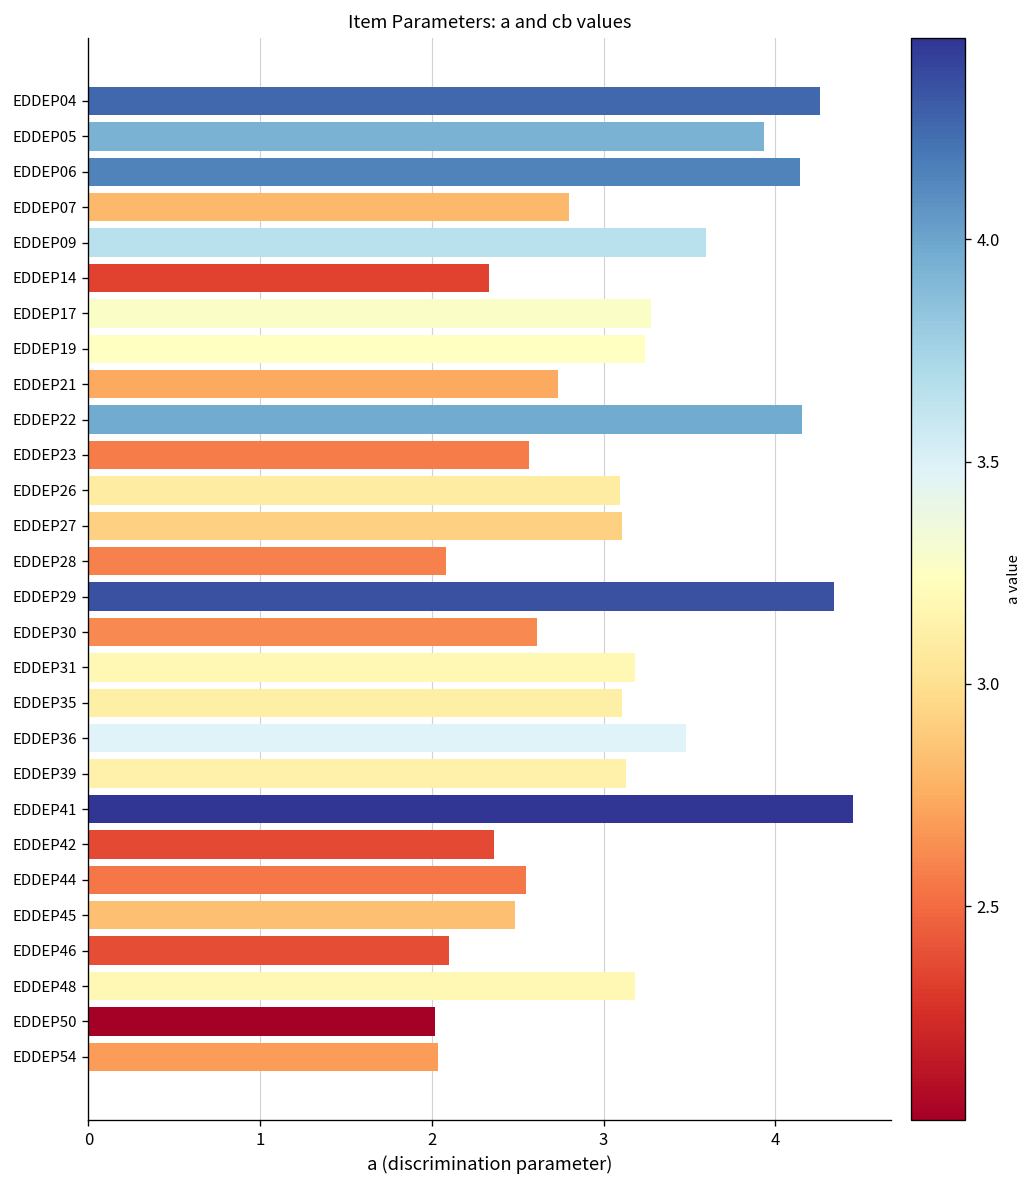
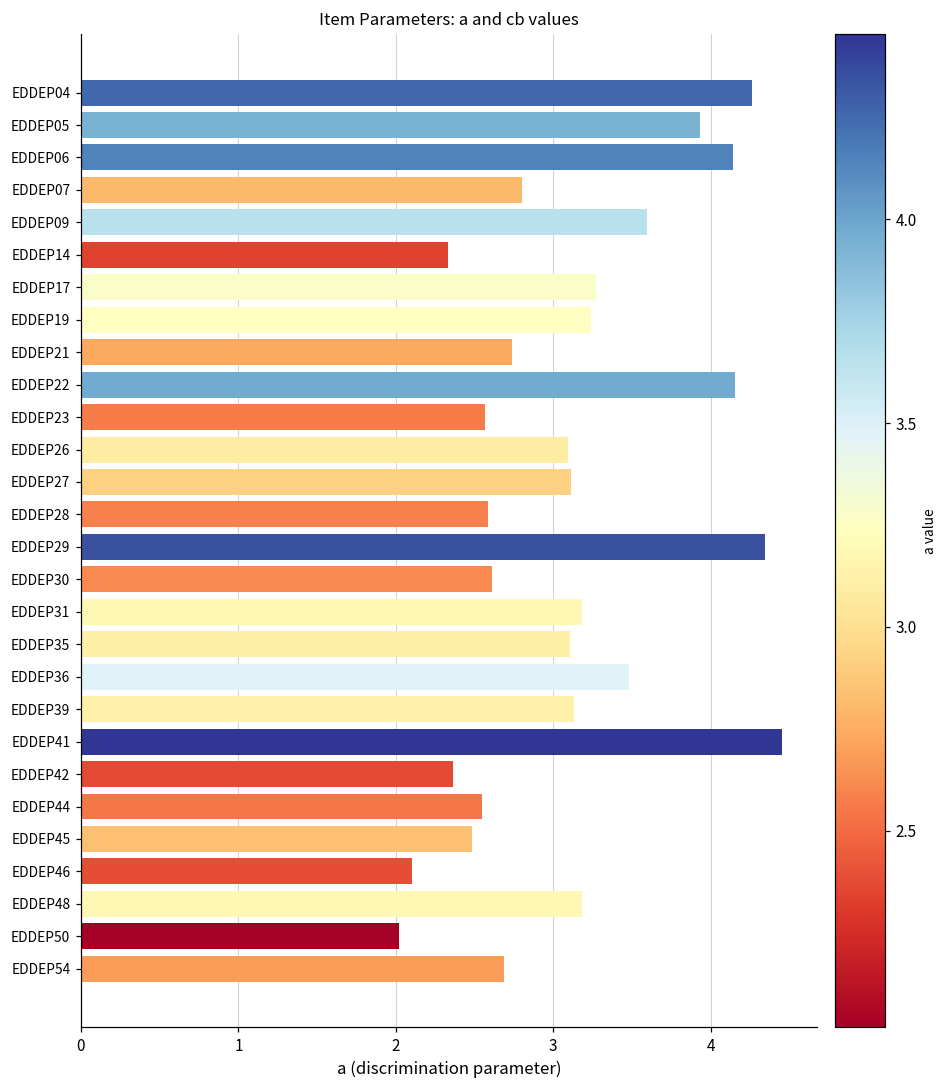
EDDEP28: 2.08 -> 2.59
EDDEP54: 2.03 -> 2.69
